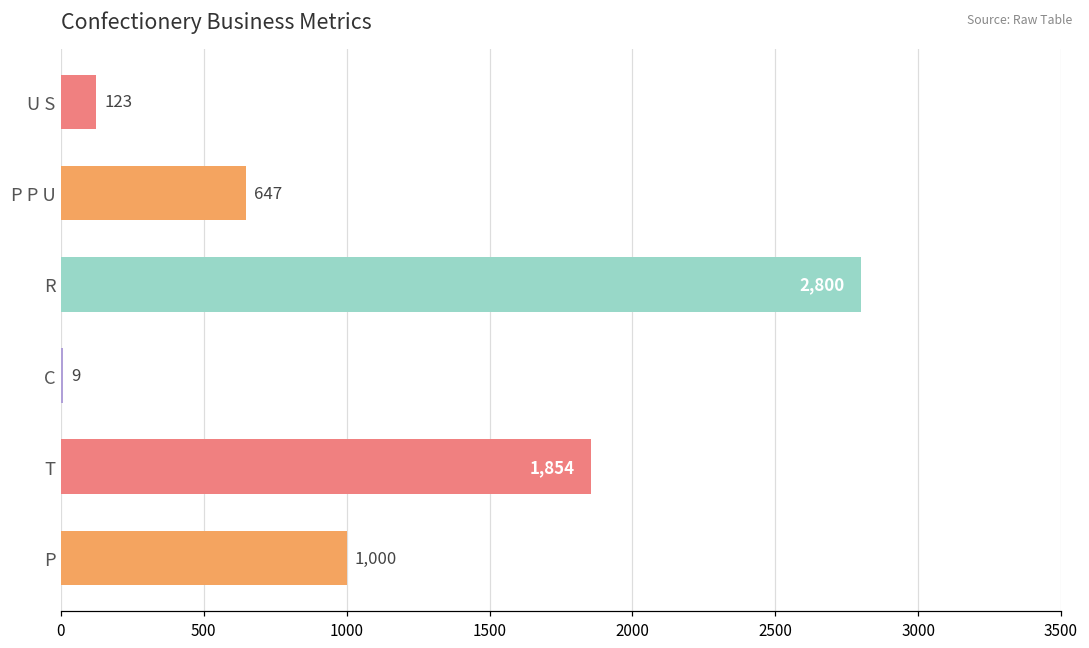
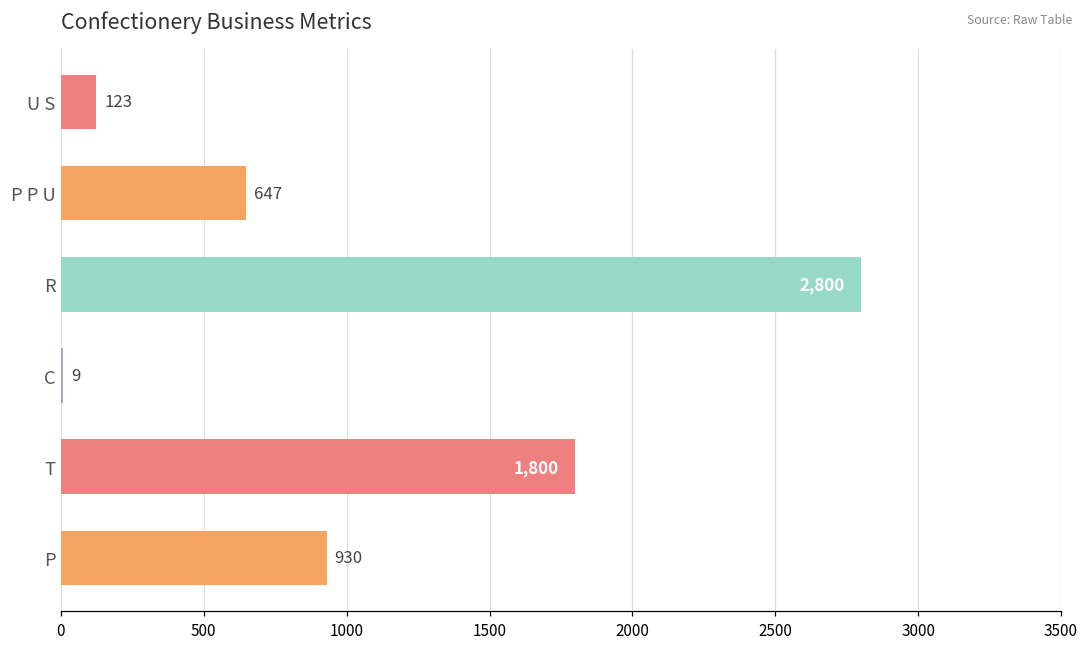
T: 1,854 -> 1,800
P: 1,000 -> 930
